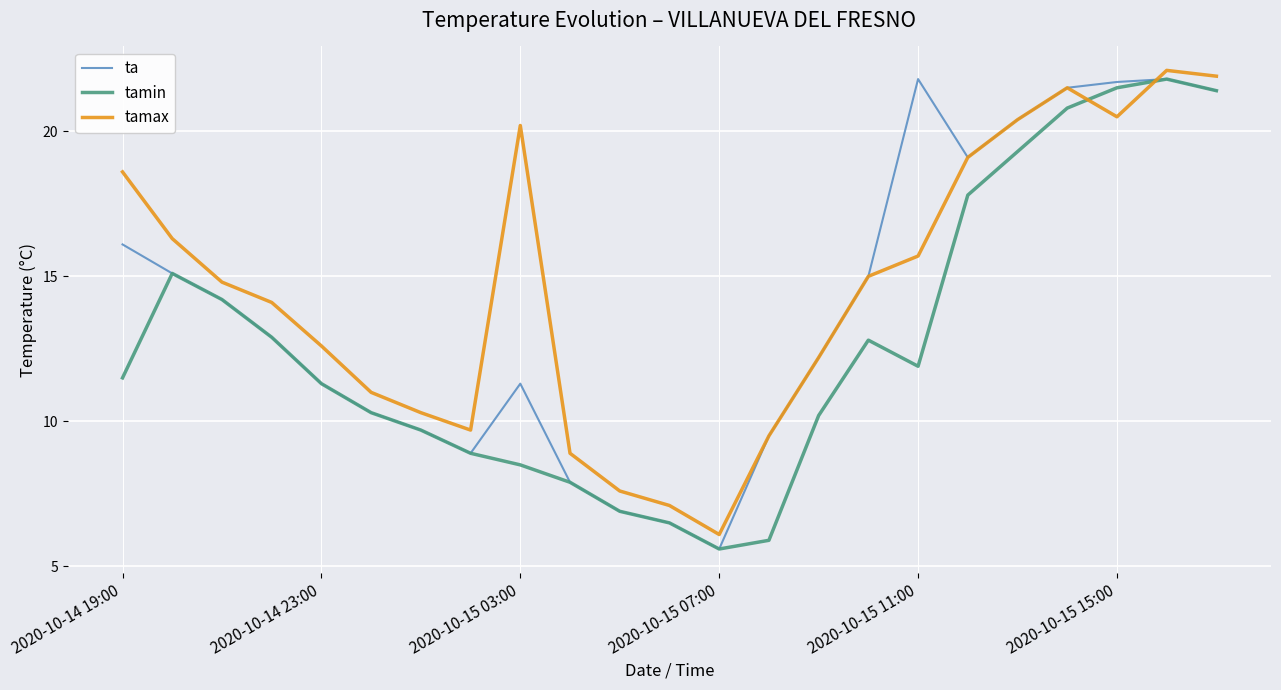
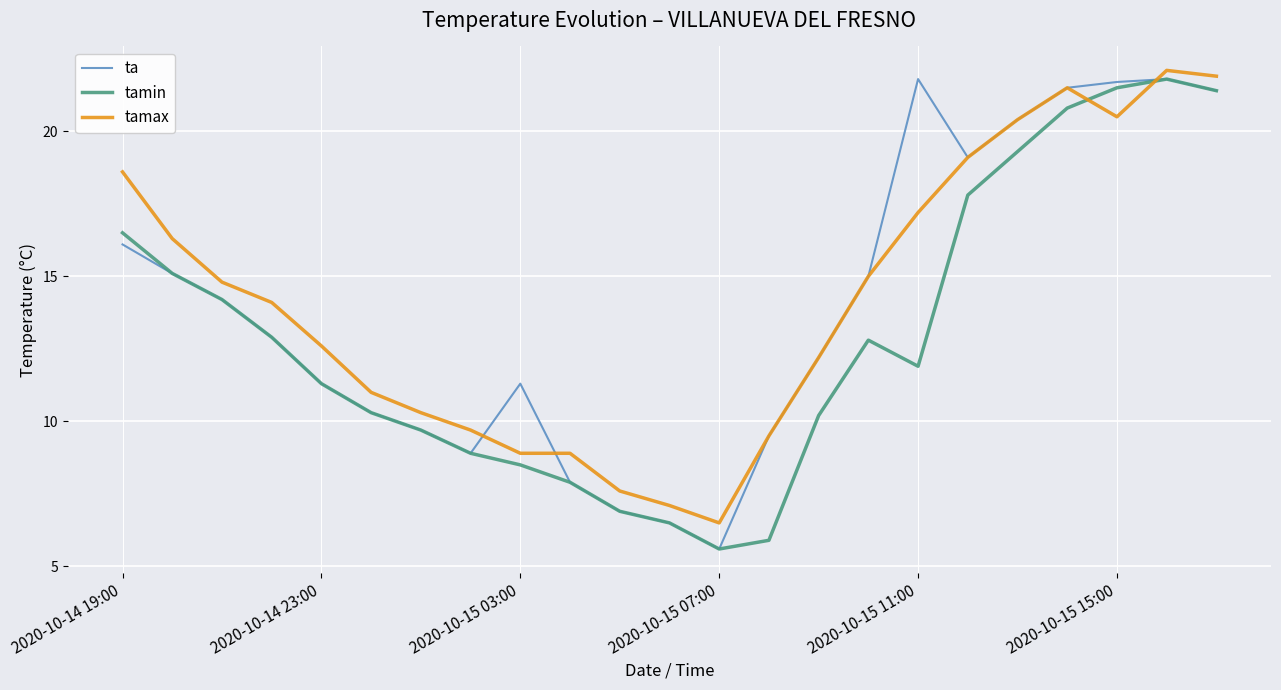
tamin, 2020-10-14 19:00: 11.5 -> 16.5
tamax, 2020-10-15 03:00: 20.2 -> 8.9
tamax, 2020-10-15 07:00: 6.1 -> 6.5
tamax, 2020-10-15 11:00: 15.7 -> 17.2
